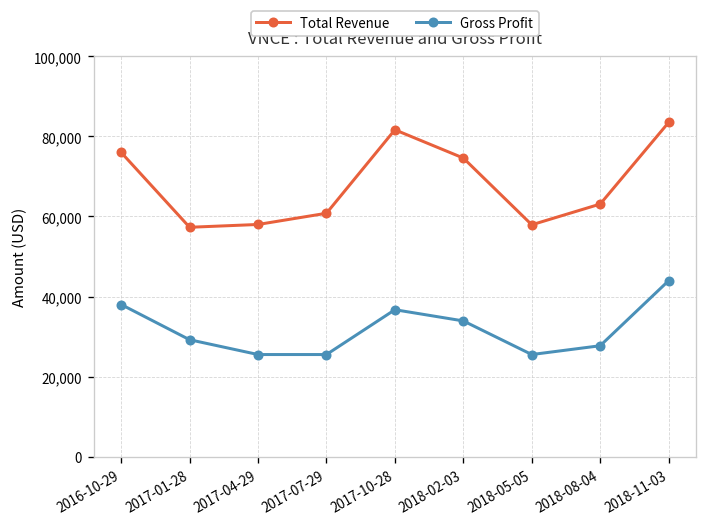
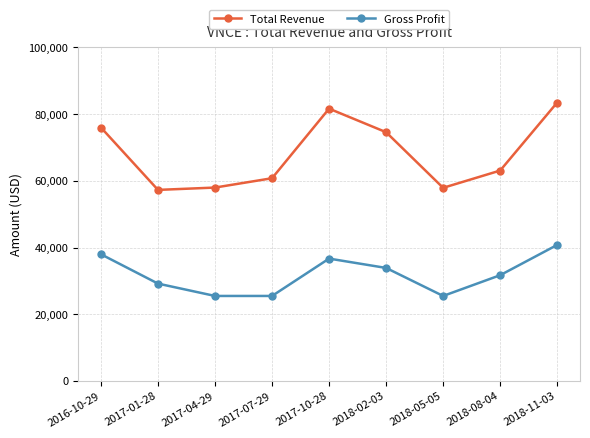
Gross Profit, 2018-08-04: 28,000 -> 32,000
Gross Profit, 2018-11-03: 44,000 -> 41,000
